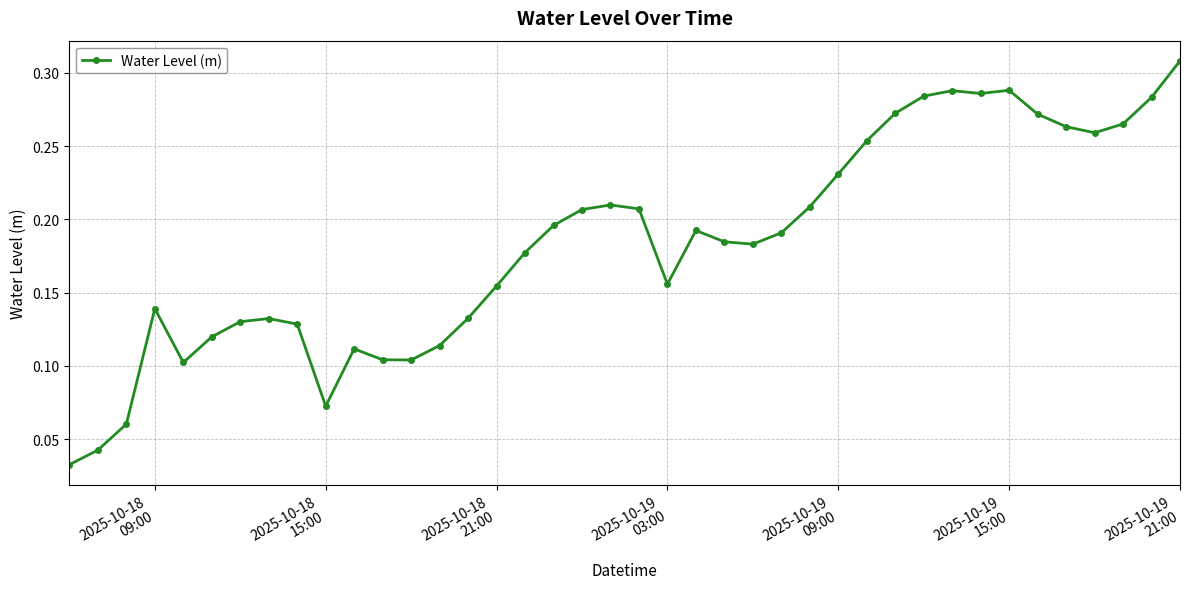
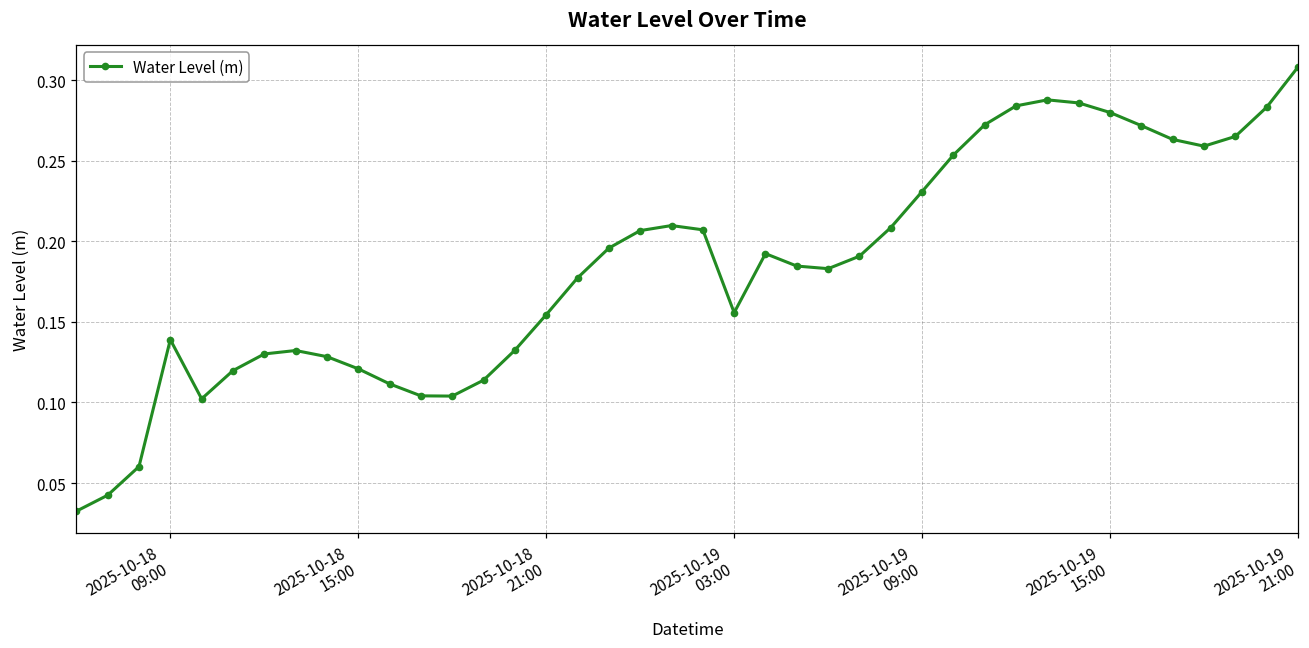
2025-10-18 15:00: 0.072 -> 0.121
2025-10-19 15:00: 0.288 -> 0.280
